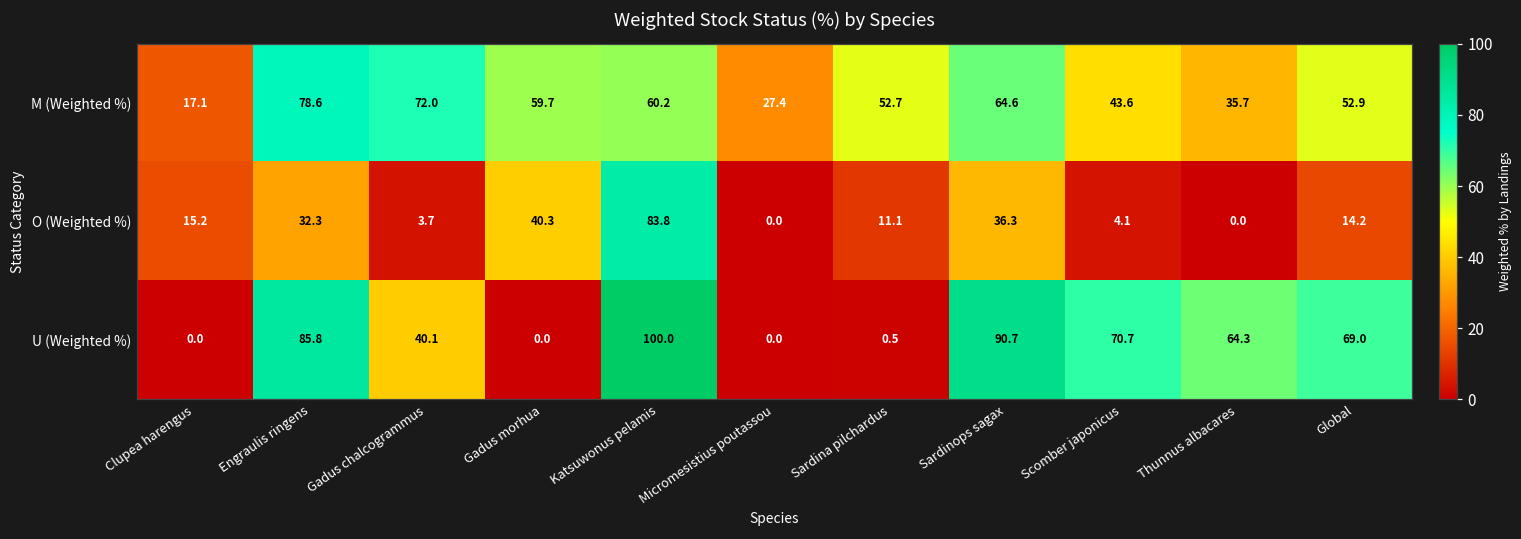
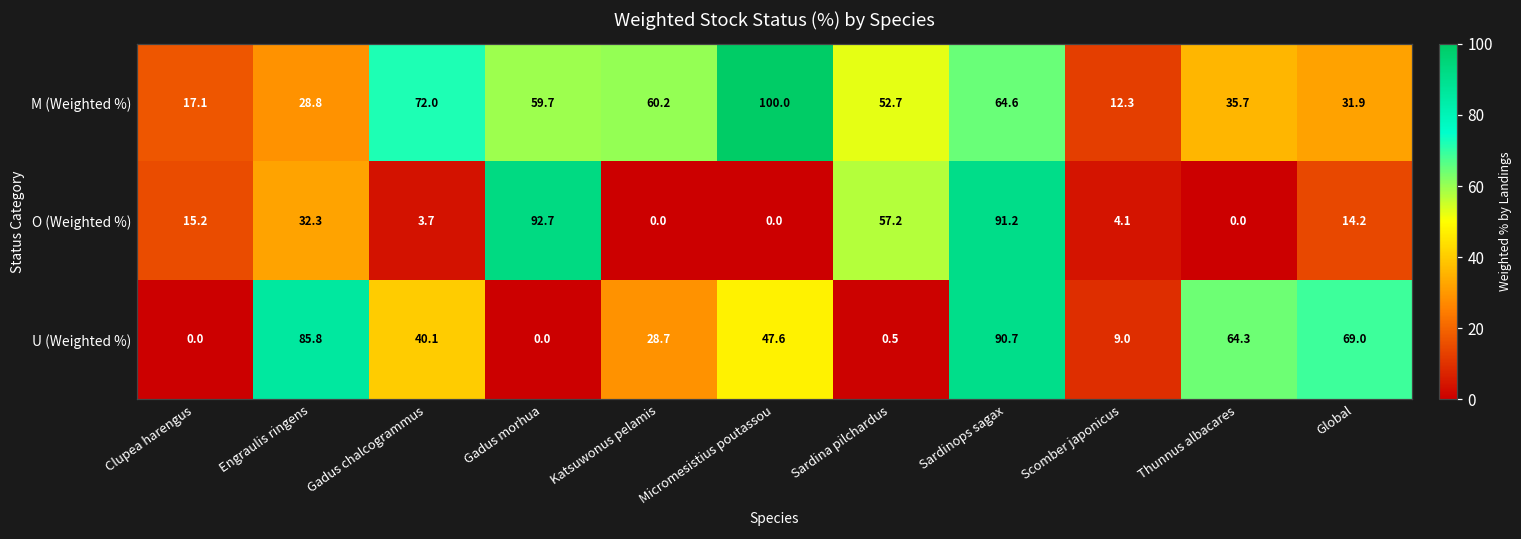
M (Weighted %), Engraulis ringens: 78.6 -> 28.8
M (Weighted %), Micromesistius poutassou: 27.4 -> 100.0
M (Weighted %), Scomber japonicus: 43.6 -> 12.3
M (Weighted %), Global: 52.9 -> 31.9
O (Weighted %), Gadus morhua: 40.3 -> 92.7
O (Weighted %), Katsuwonus pelamis: 83.8 -> 0.0
O (Weighted %), Sardina pilchardus: 11.1 -> 57.2
O (Weighted %), Sardinops sagax: 36.3 -> 91.2
U (Weighted %), Katsuwonus pelamis: 100.0 -> 28.7
U (Weighted %), Micromesistius poutassou: 0.0 -> 47.6
U (Weighted %), Scomber japonicus: 70.7 -> 9.0
